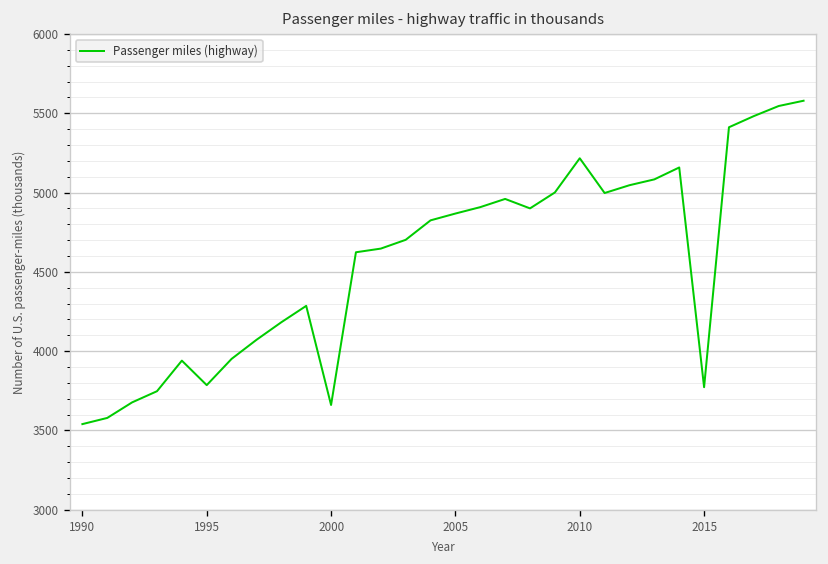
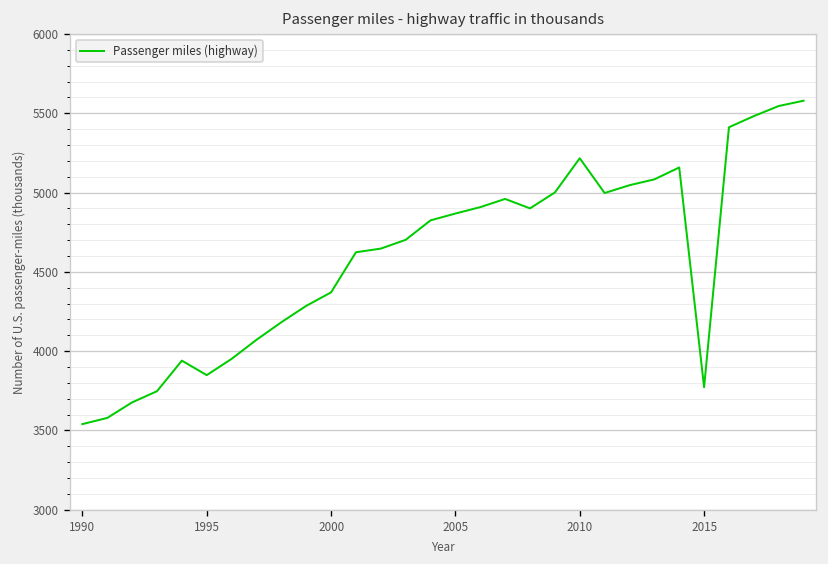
1995: 3790 -> 3850
2000: 3660 -> 4370
